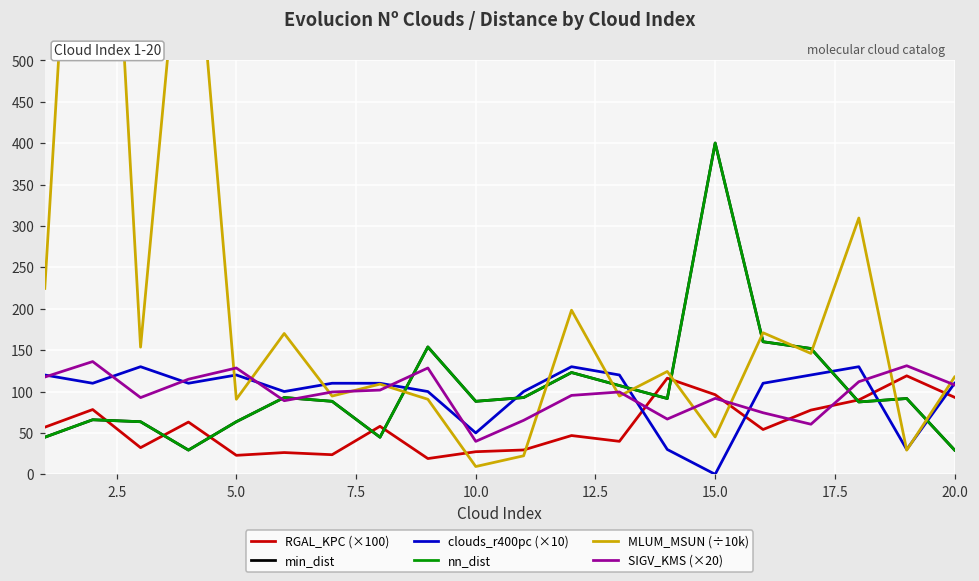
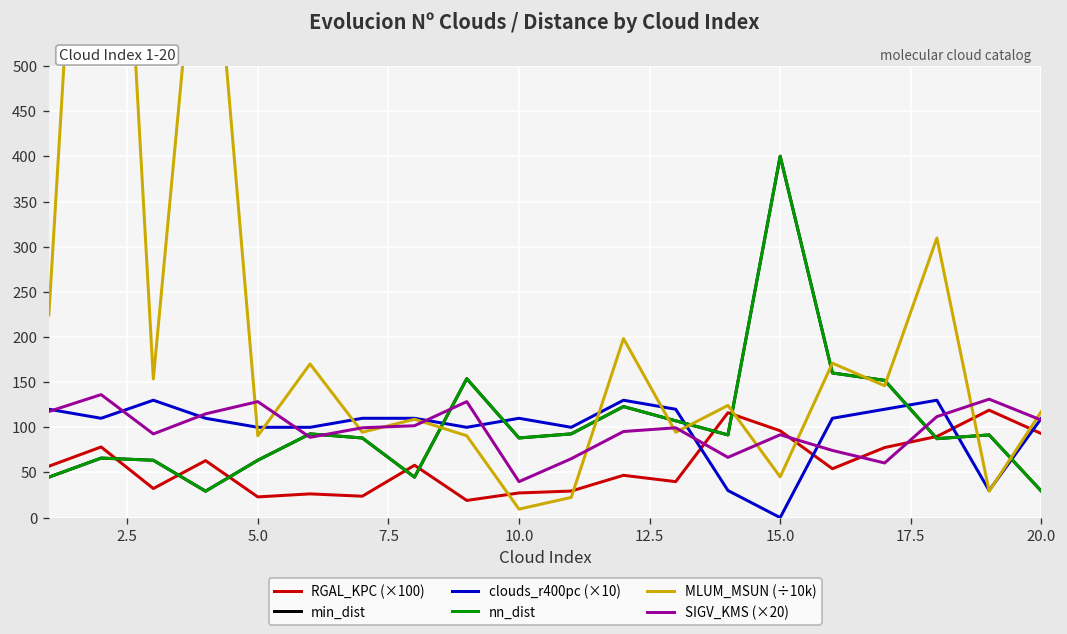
clouds_r400pc (×10), 5.0: 120 -> 100
clouds_r400pc (×10), 10.0: 50 -> 110
